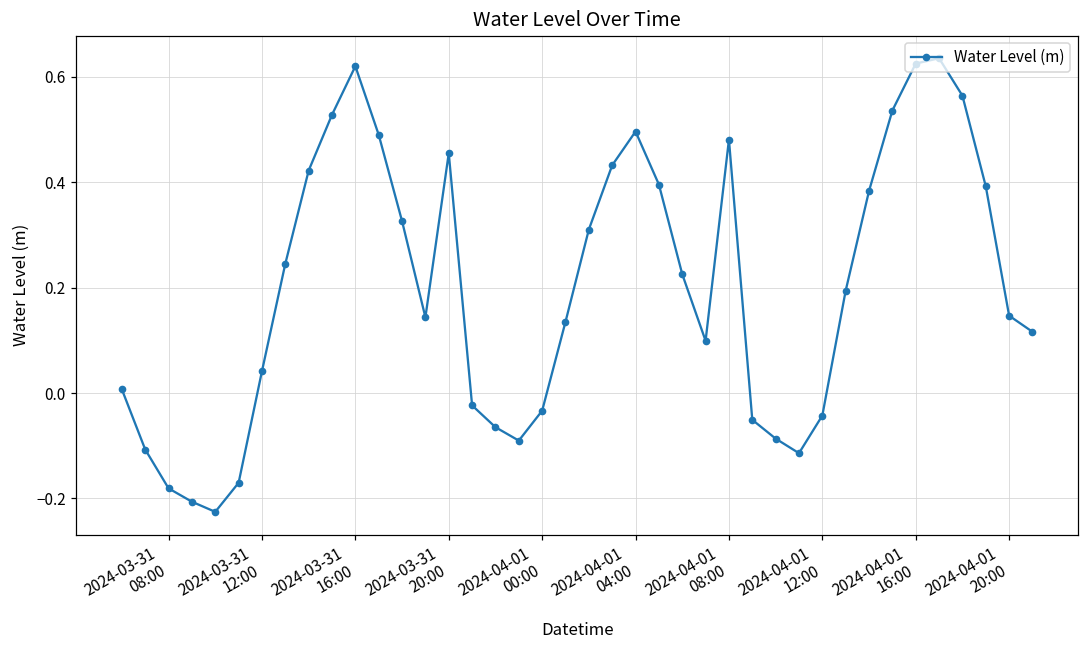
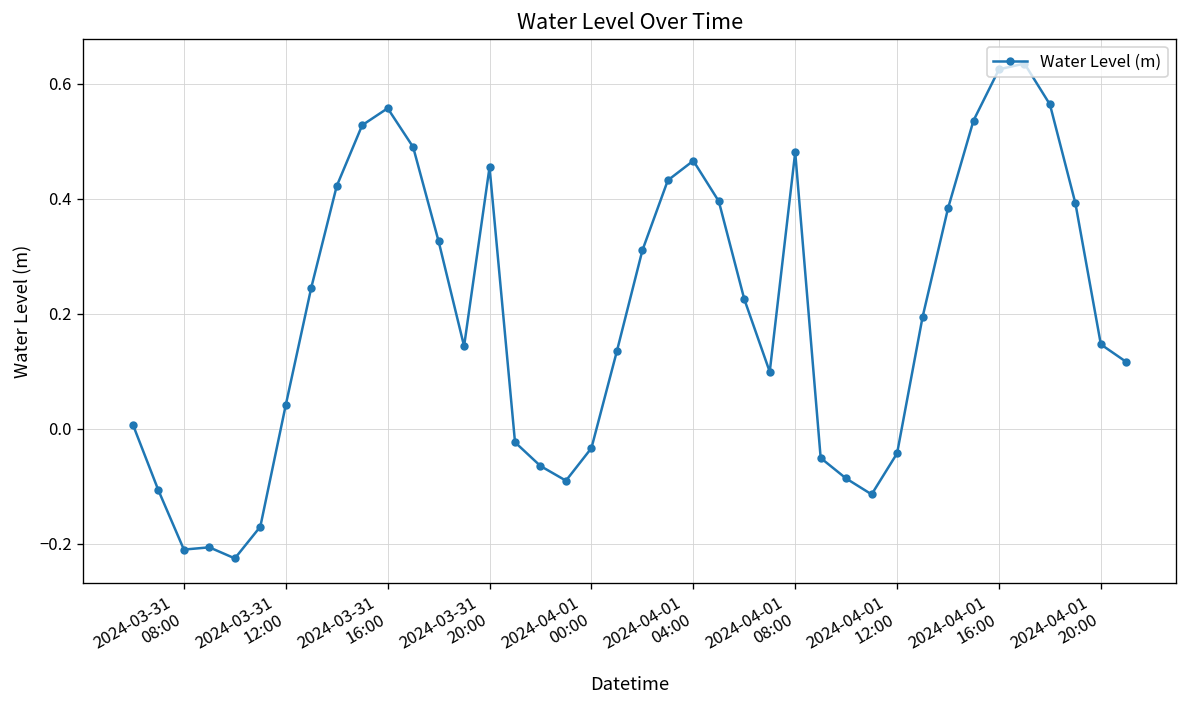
2024-03-31 08:00: -0.18 -> -0.21
2024-03-31 16:00: 0.62 -> 0.56
2024-04-01 04:00: 0.50 -> 0.47
